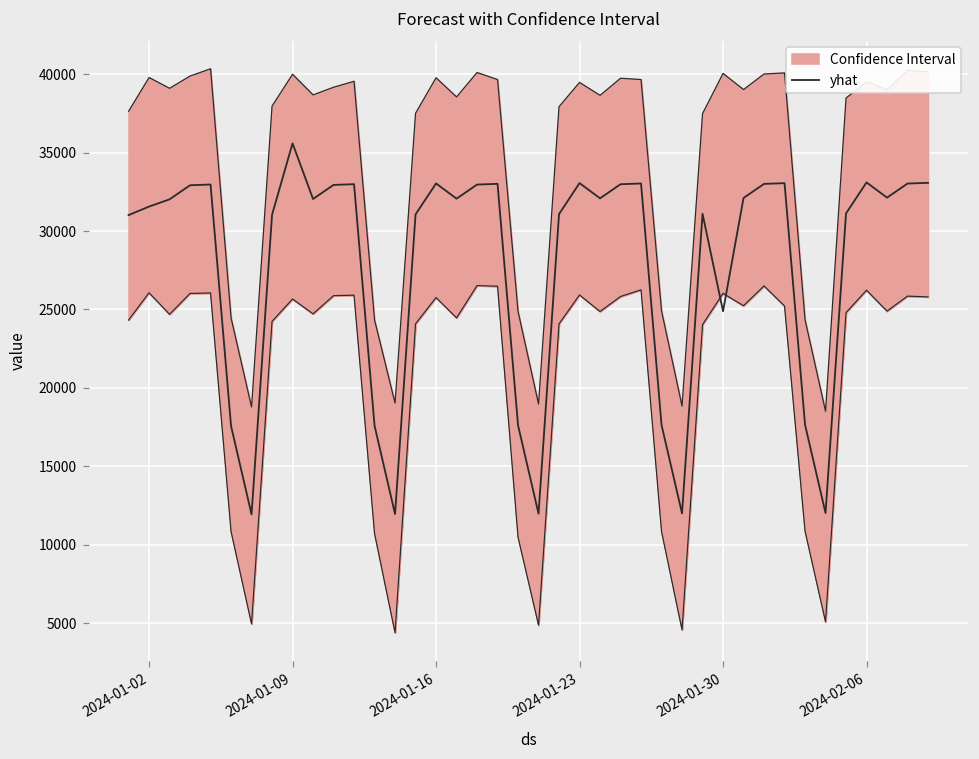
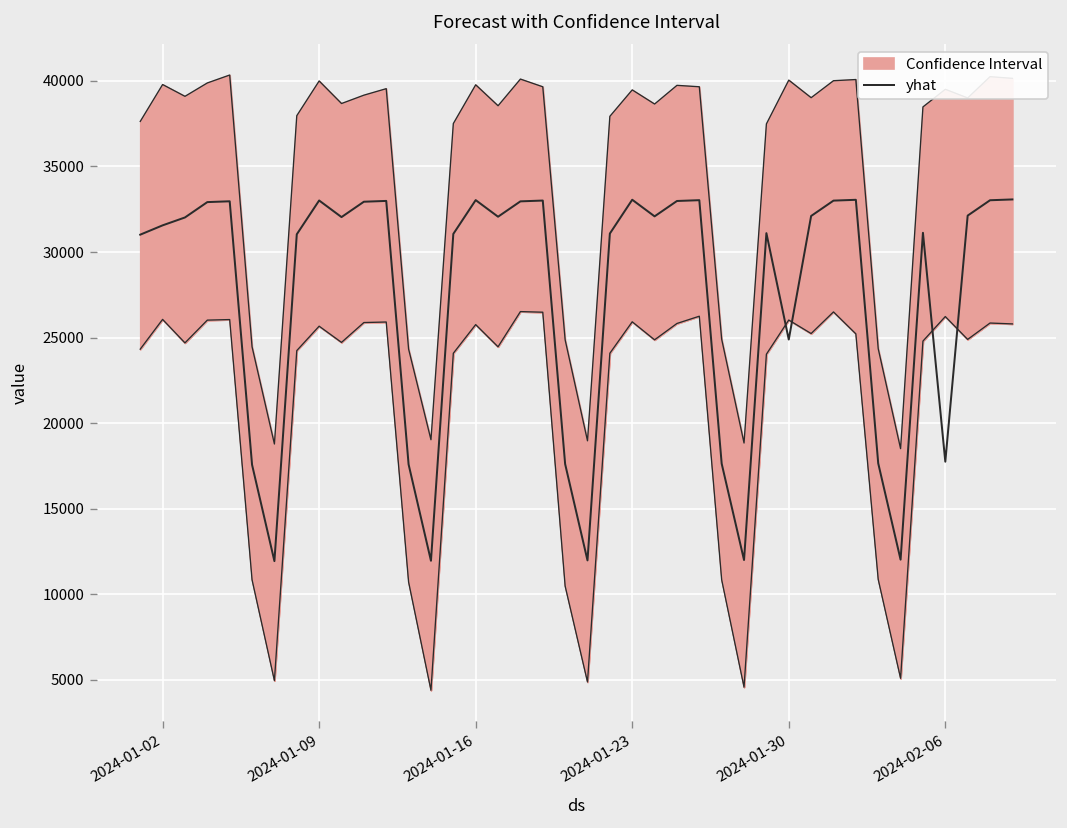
yhat, 2024-01-09: 35600 -> 33000
yhat, 2024-02-06: 33100 -> 17700
